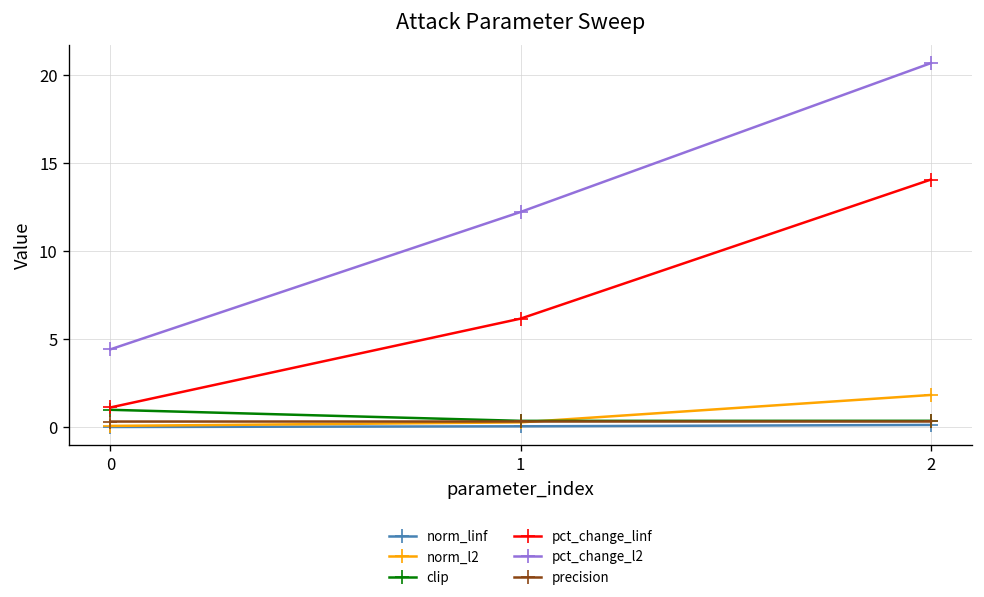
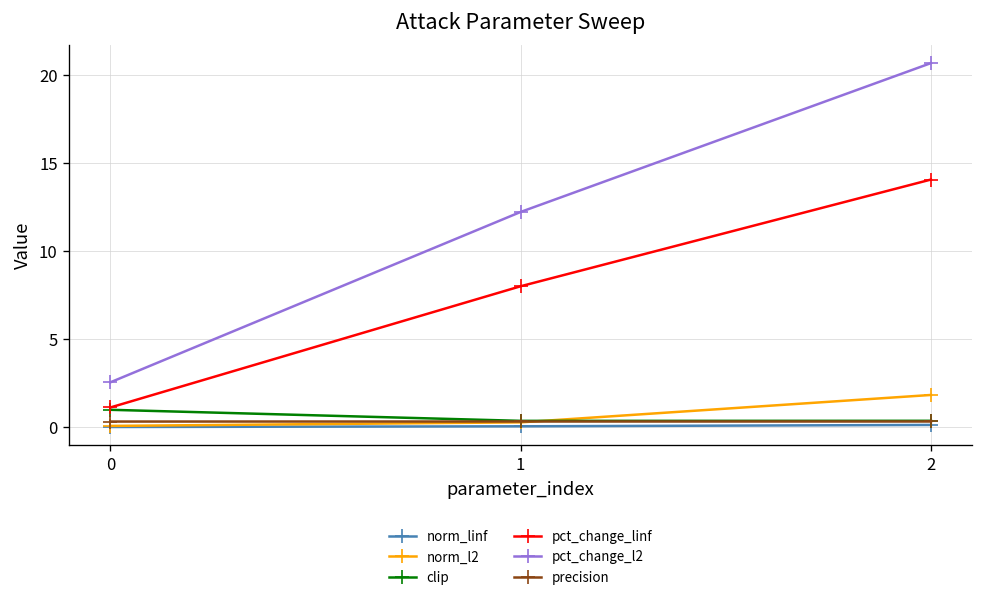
pct_change_l2, 0: 4.4 -> 2.6
pct_change_linf, 1: 6.2 -> 8.0
